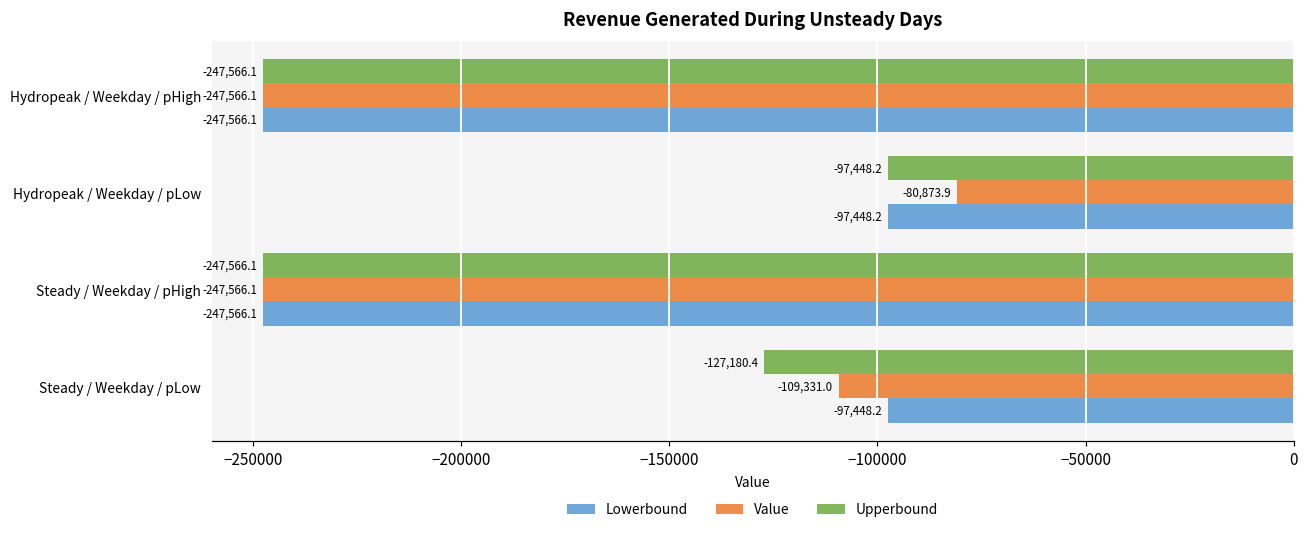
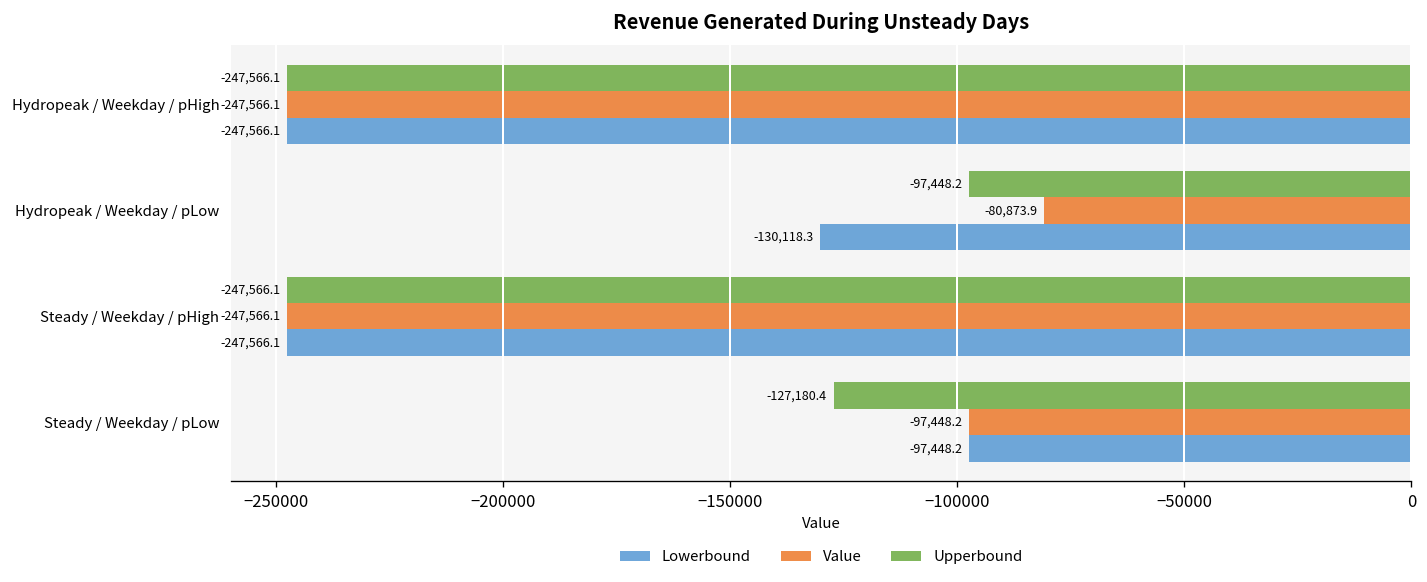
Lowerbound, Hydropeak / Weekday / pLow: -97,448.2 -> -130,118.3
Value, Steady / Weekday / pLow: -109,331.0 -> -97,448.2
